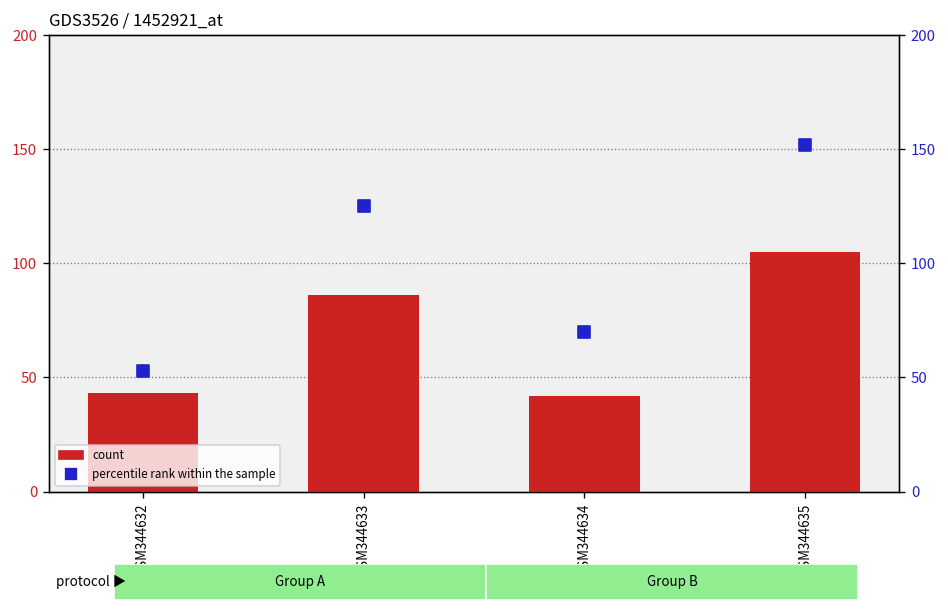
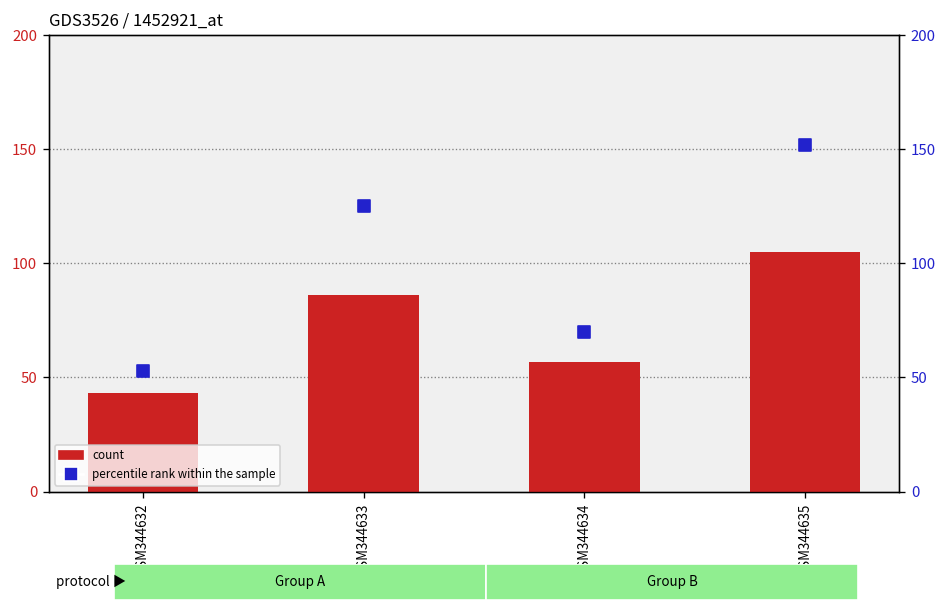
count, GSM344634: 42 -> 57
